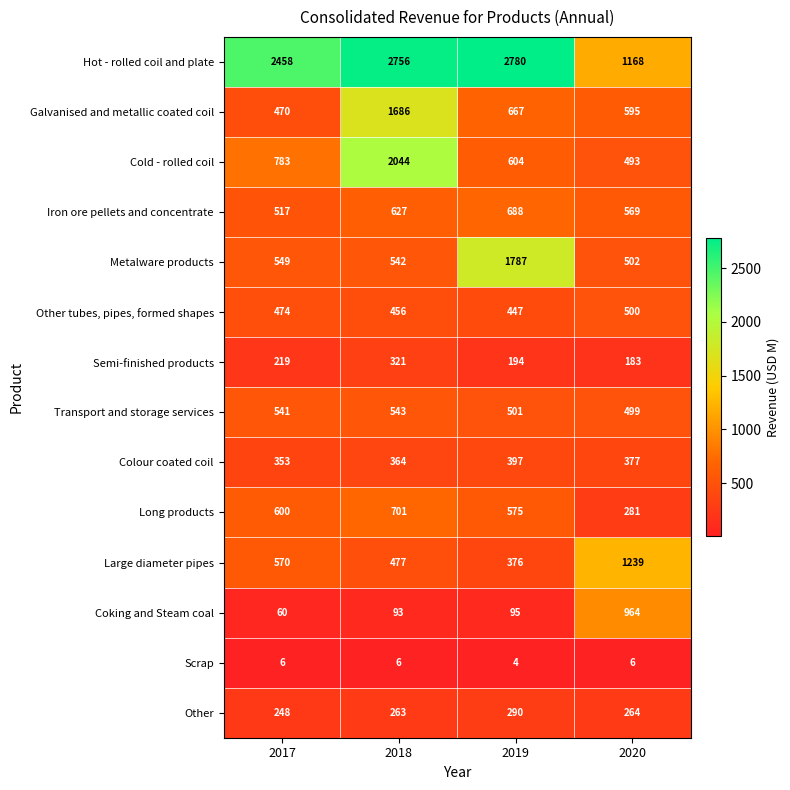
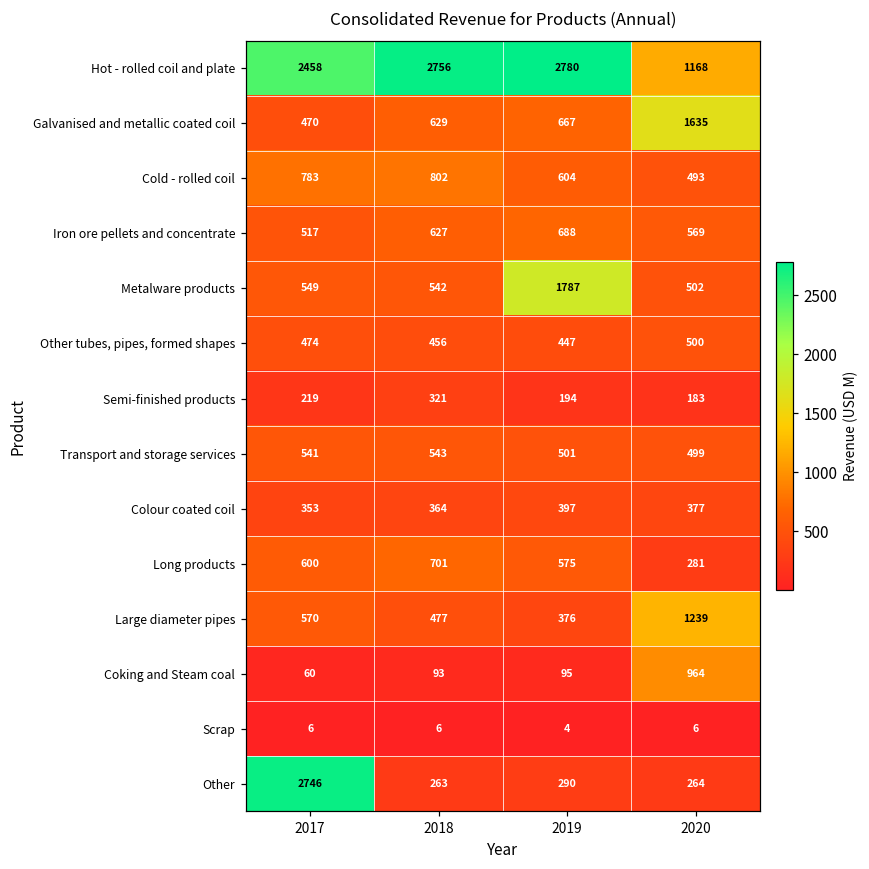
Galvanised and metallic coated coil, 2018: 1686 -> 629
Galvanised and metallic coated coil, 2020: 595 -> 1635
Cold - rolled coil, 2018: 2044 -> 802
Other, 2017: 248 -> 2746
